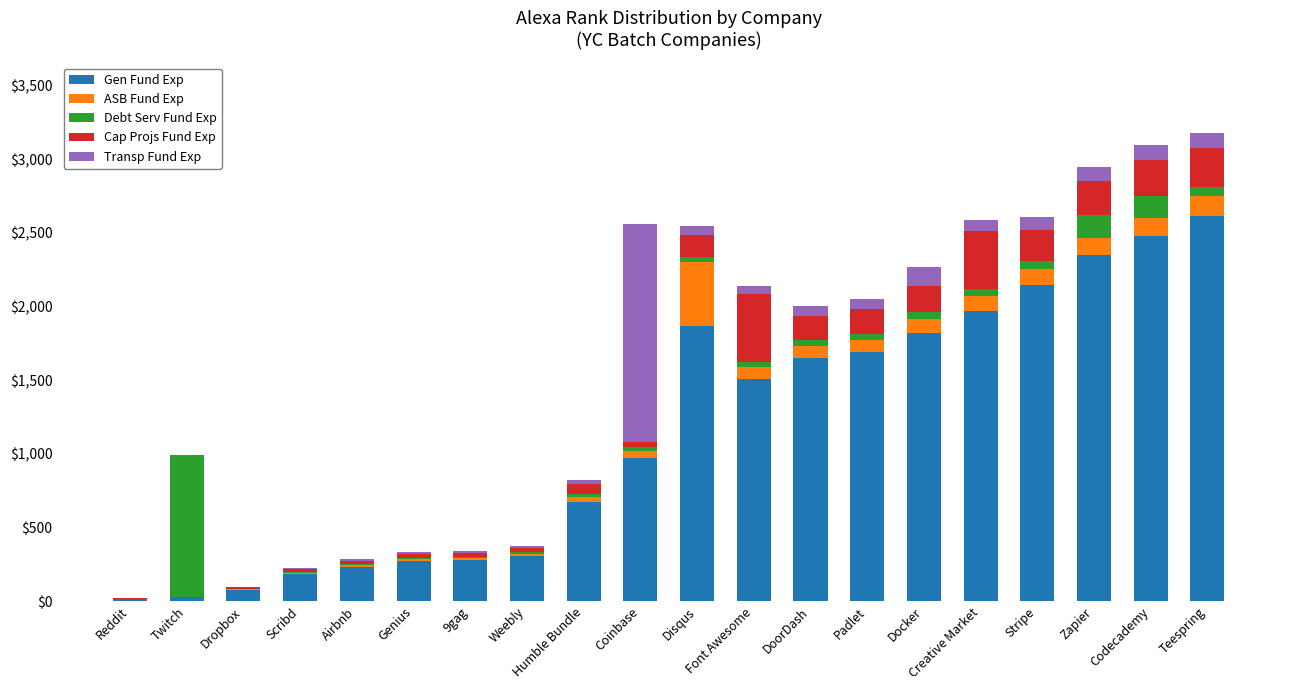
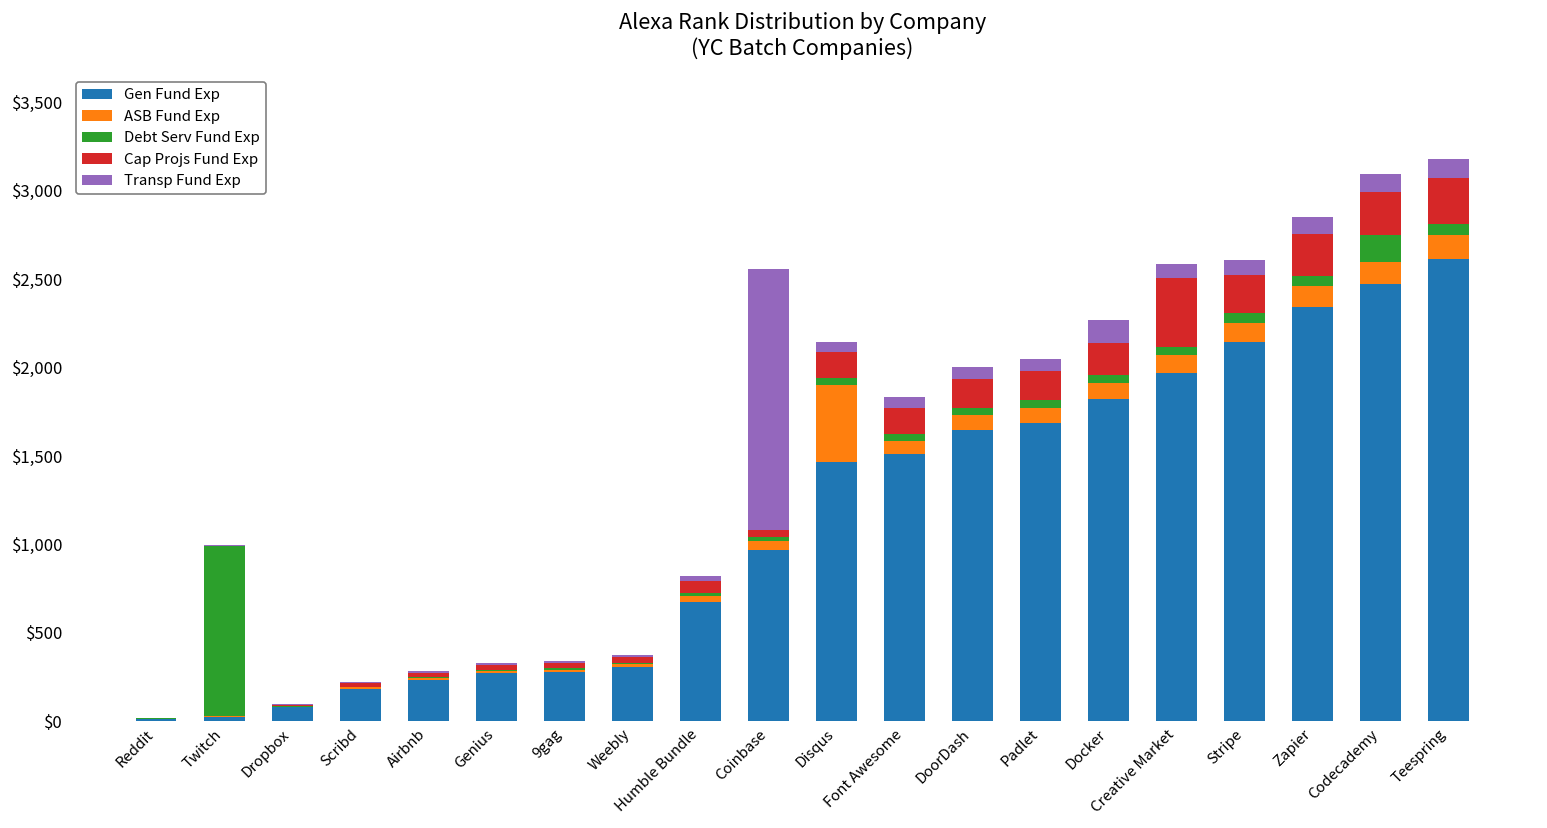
Gen Fund Exp, Disqus: $1,870 -> $1,470
Cap Projs Fund Exp, Font Awesome: $460 -> $150
Debt Serv Fund Exp, Zapier: $160 -> $60
